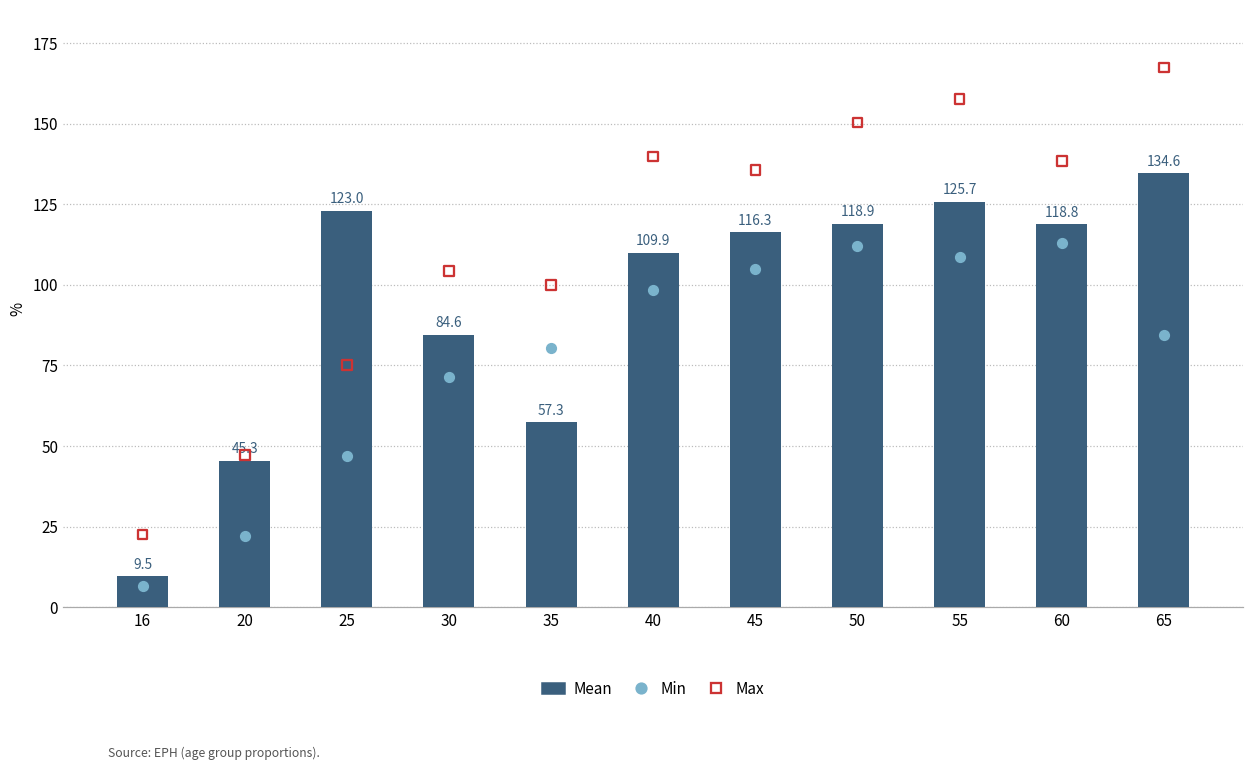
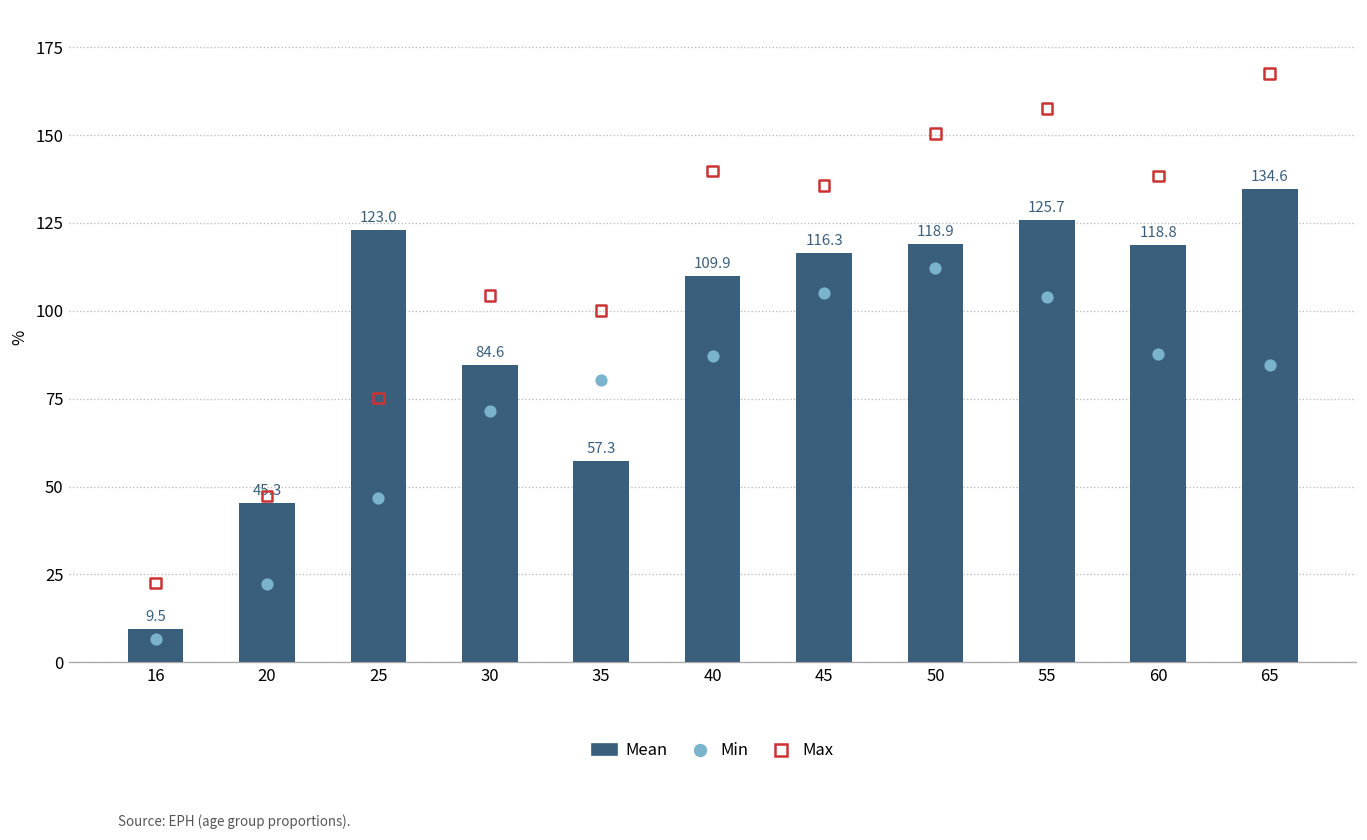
Min, 40: 98 -> 87
Min, 55: 109 -> 104
Min, 60: 113 -> 88
